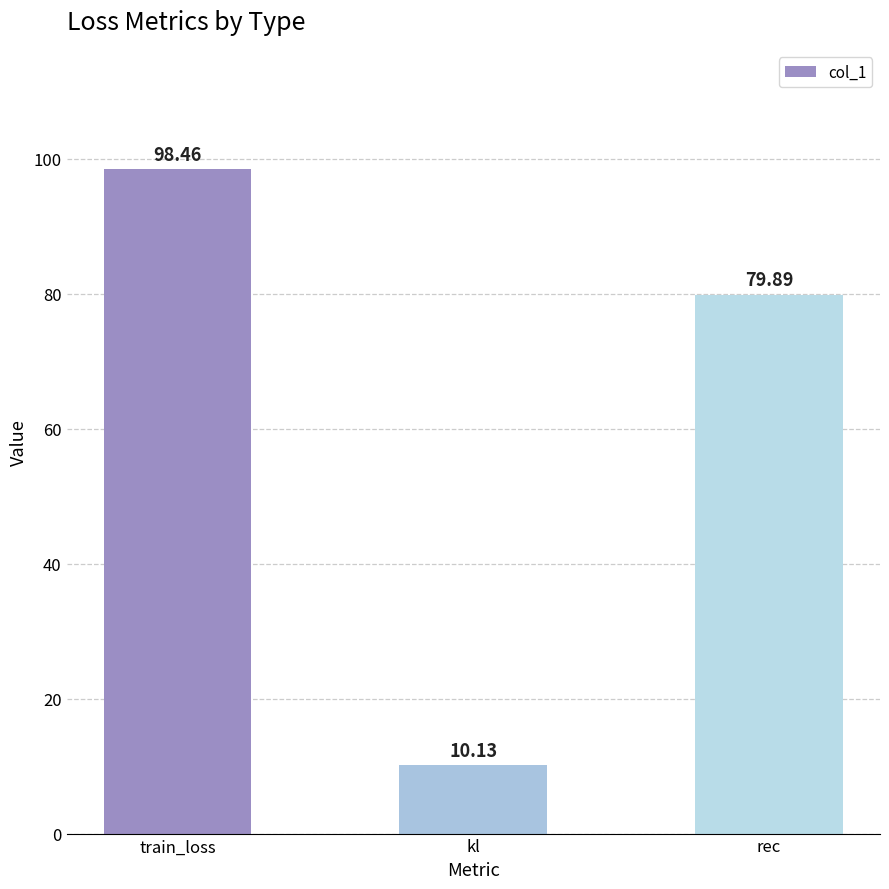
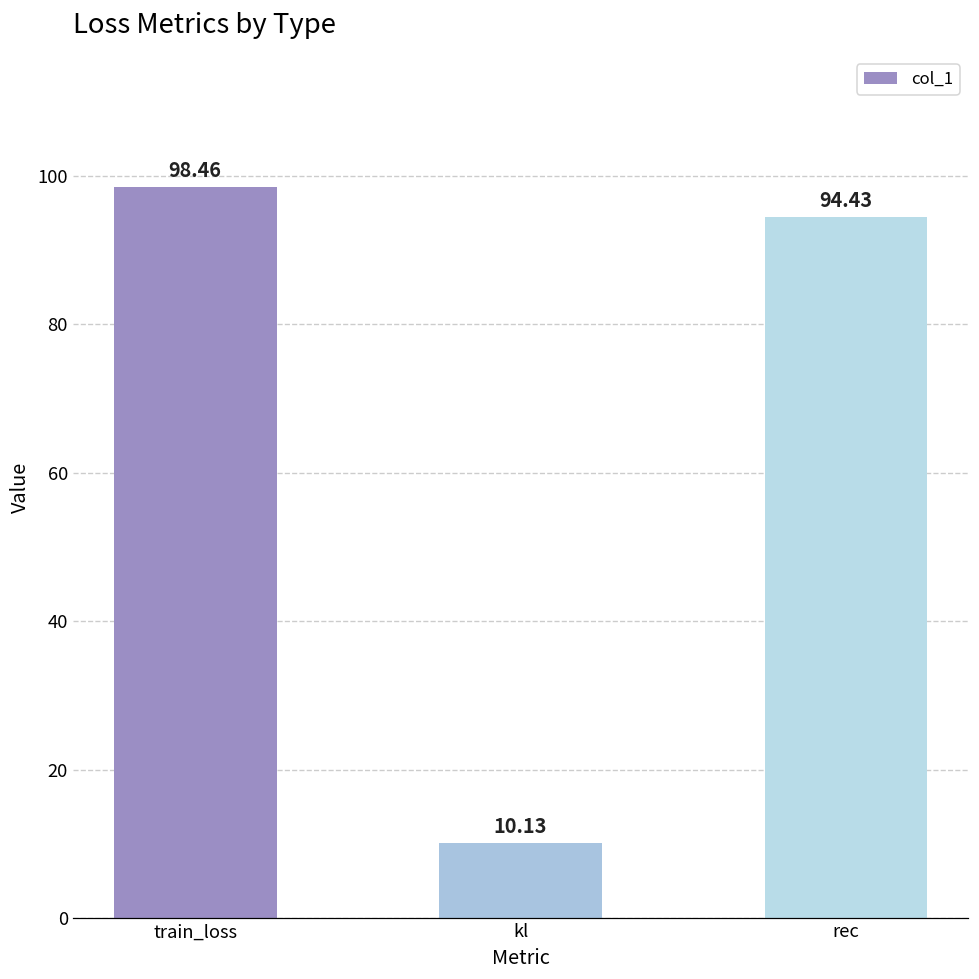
rec: 79.89 -> 94.43
